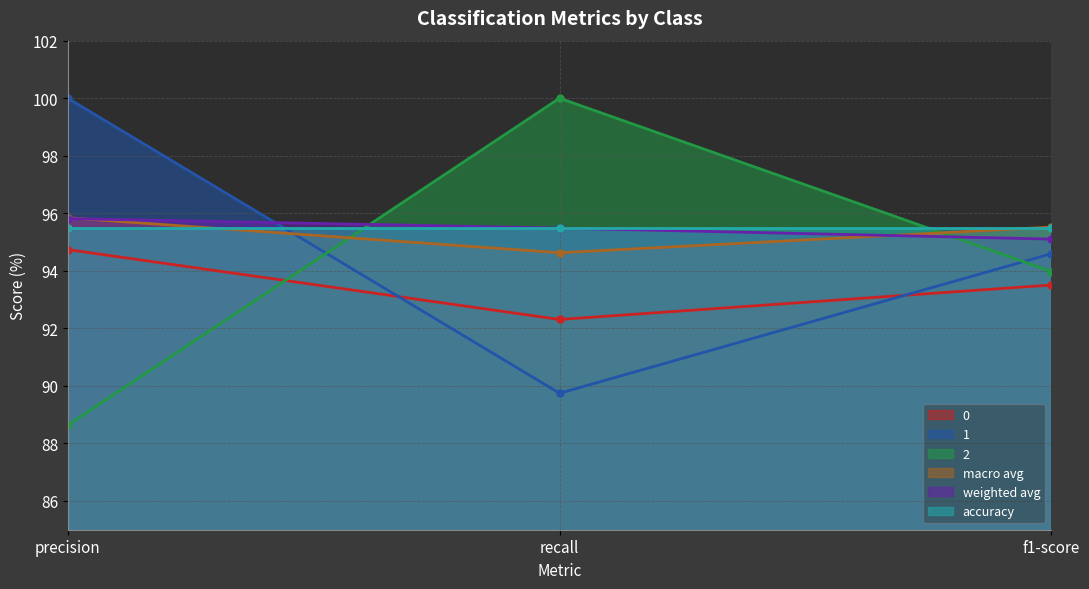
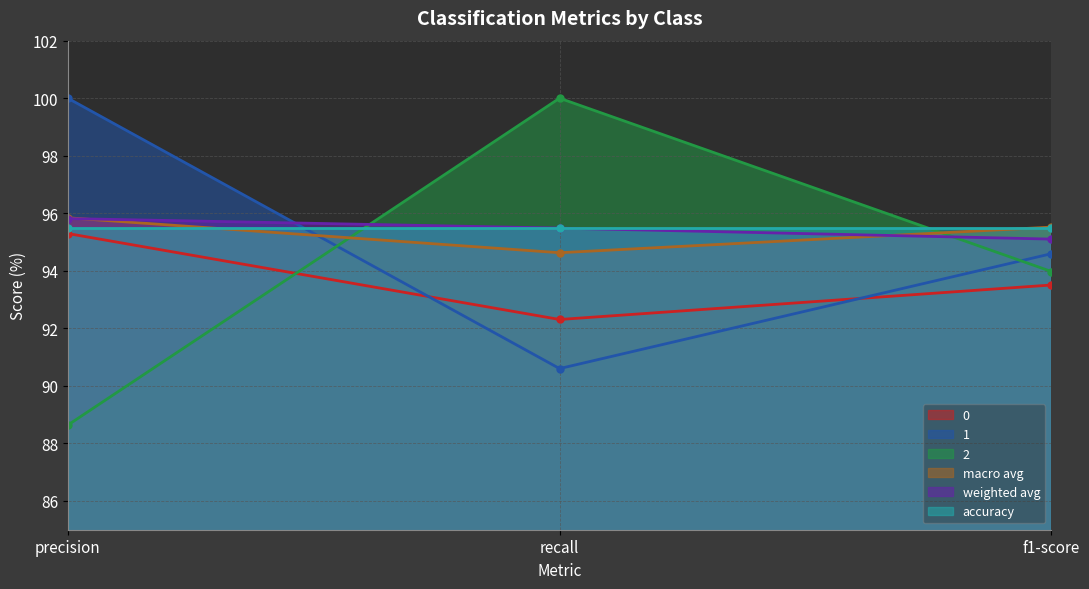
0, precision: 94.7 -> 95.3
1, recall: 89.7 -> 90.6
